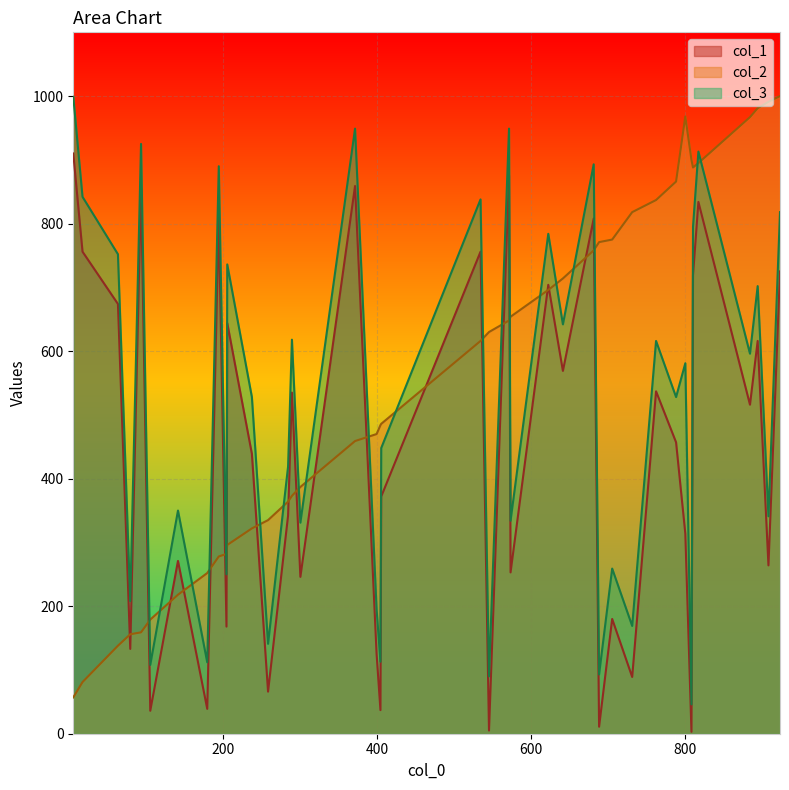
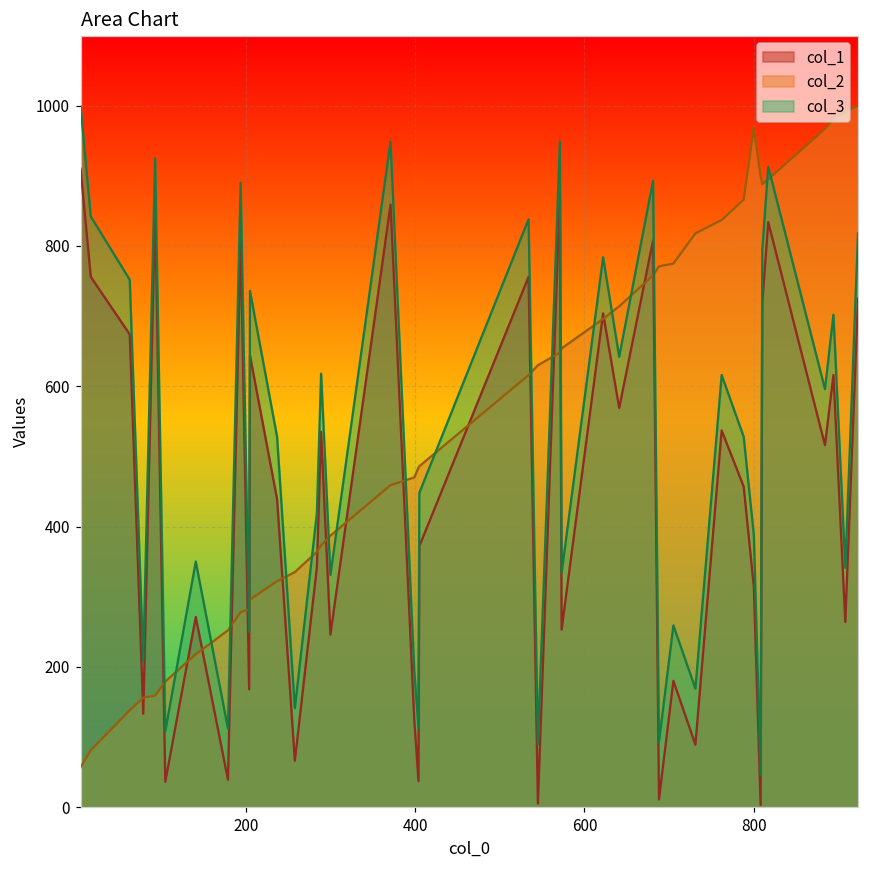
col_3, 800: 580 -> 390
